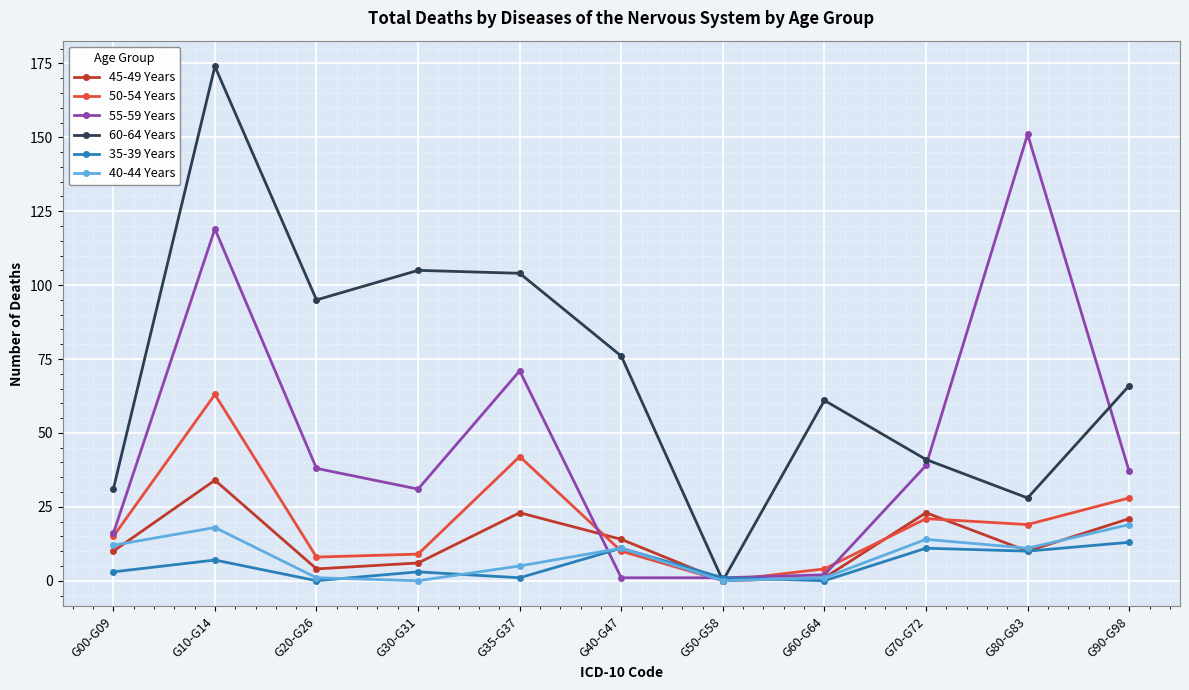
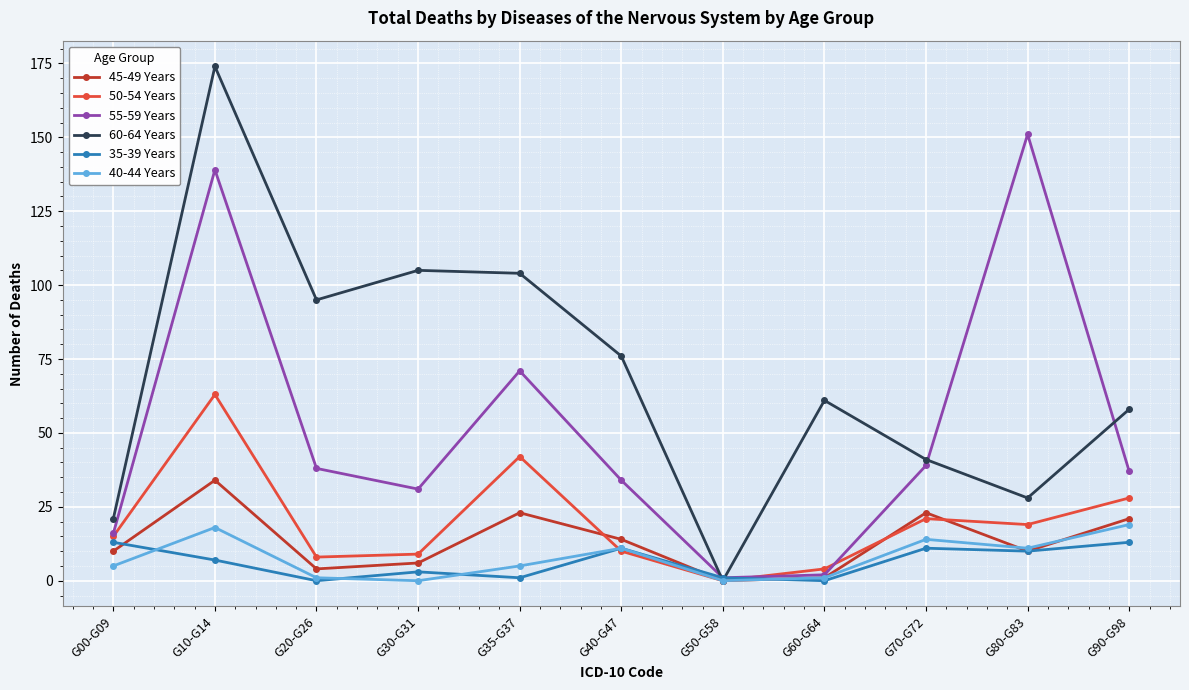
60-64 Years, G00-G09: 31 -> 21
35-39 Years, G00-G09: 3 -> 13
40-44 Years, G00-G09: 12 -> 5
55-59 Years, G10-G14: 119 -> 139
55-59 Years, G40-G47: 1 -> 34
60-64 Years, G90-G98: 66 -> 58
